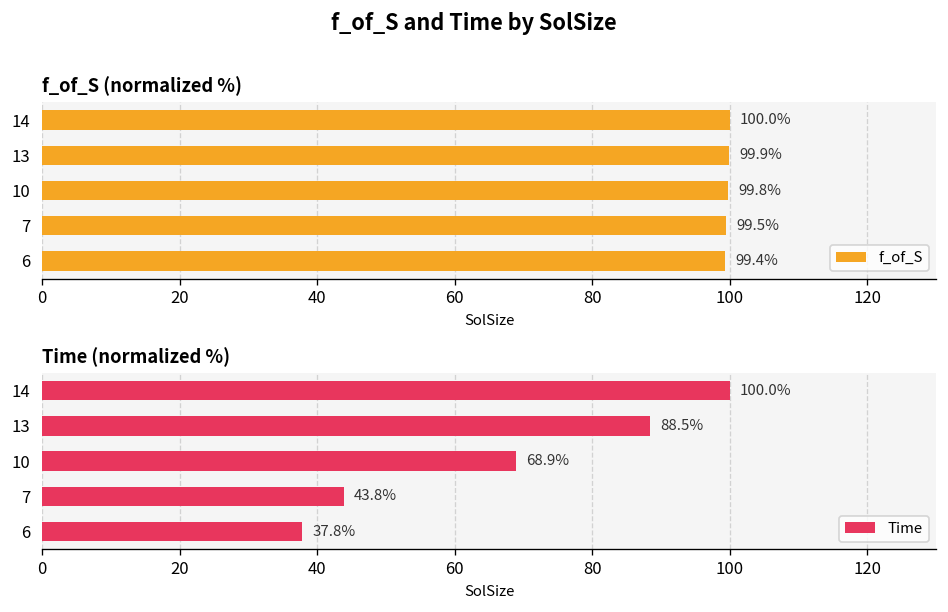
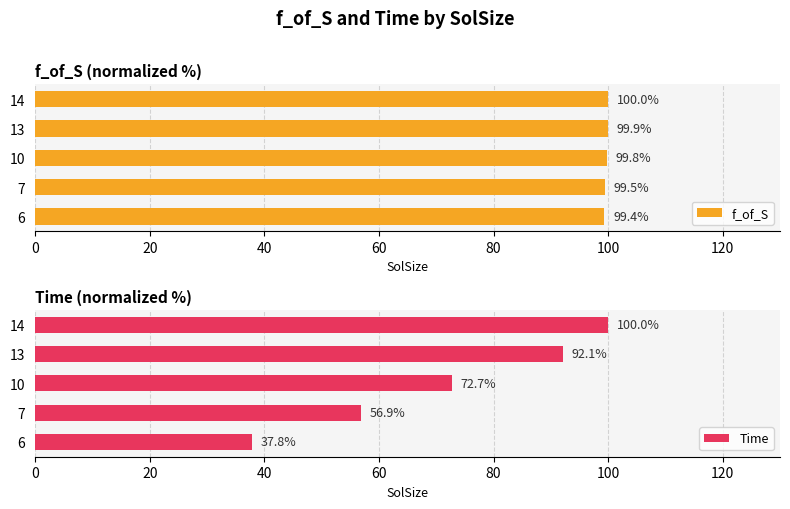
Time (normalized %), 13: 88.5% -> 92.1%
Time (normalized %), 10: 68.9% -> 72.7%
Time (normalized %), 7: 43.8% -> 56.9%
